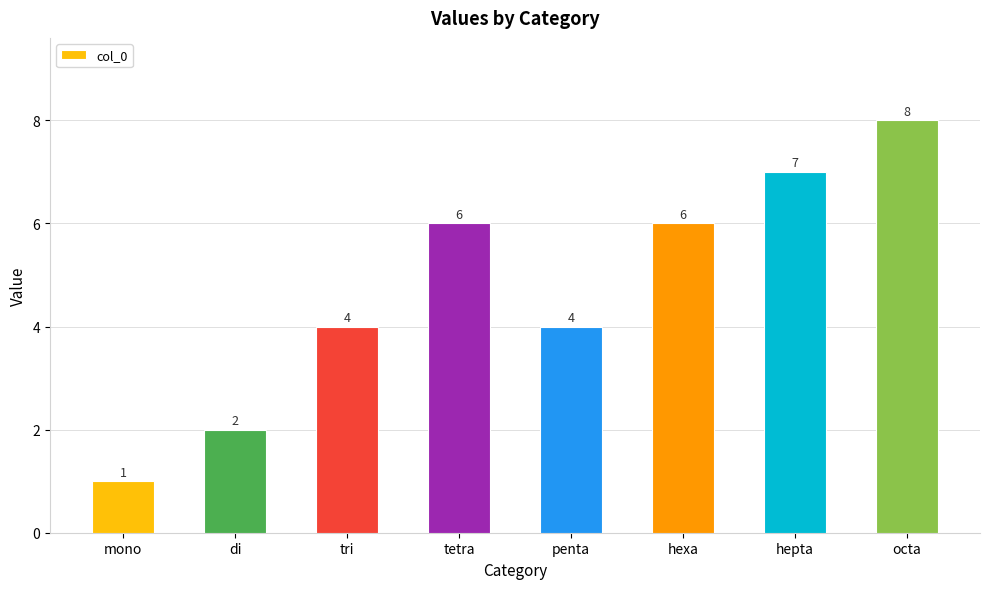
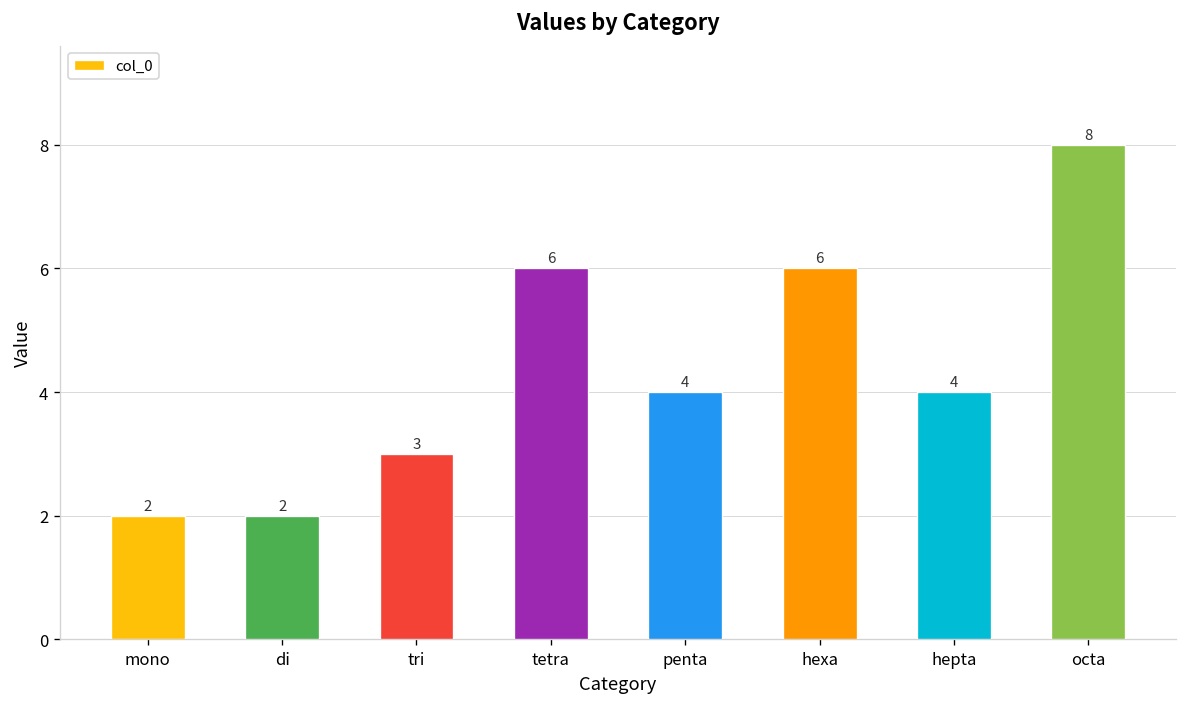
mono: 1 -> 2
tri: 4 -> 3
hepta: 7 -> 4
